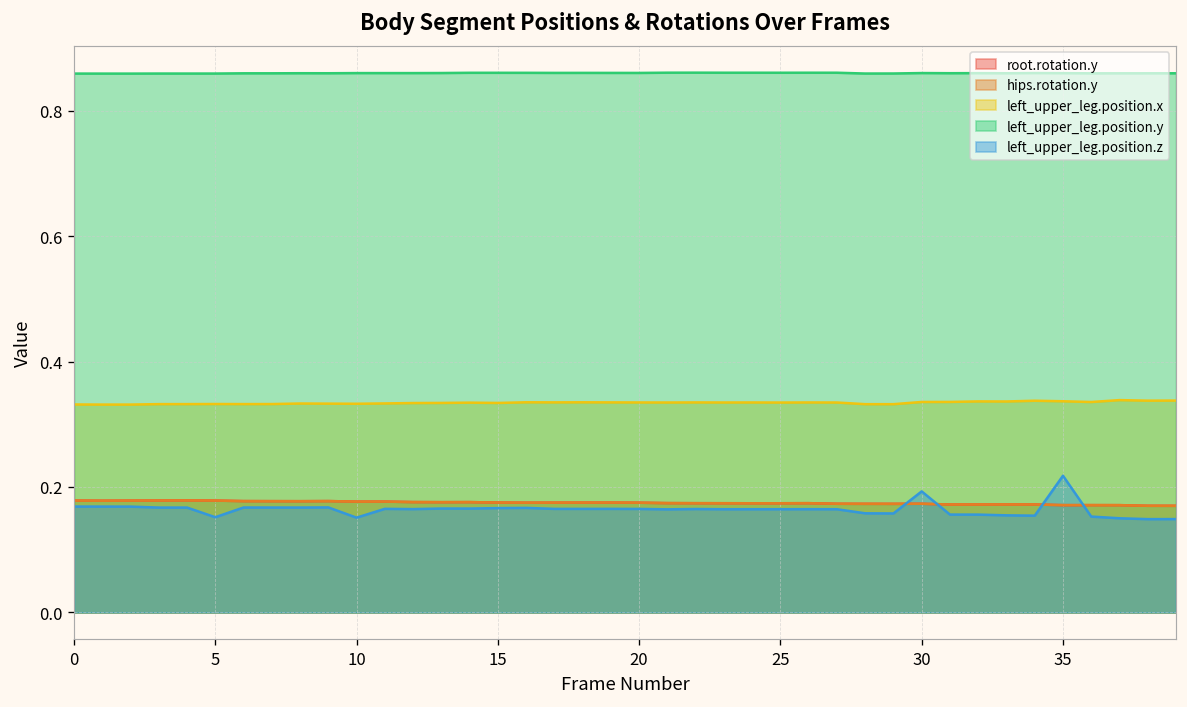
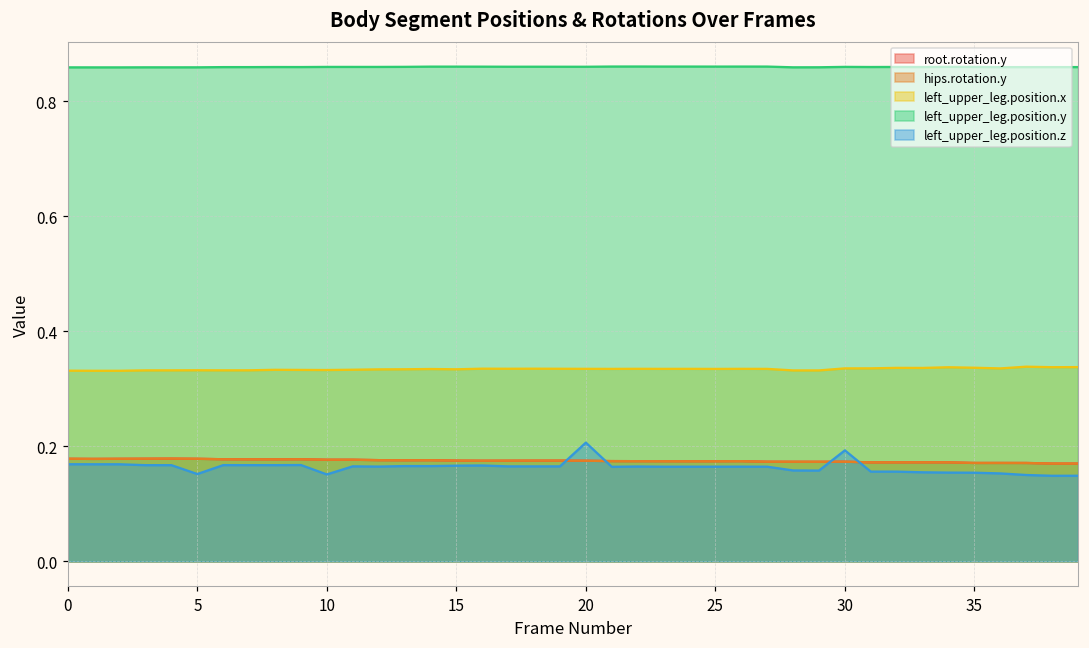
left_upper_leg.position.z, 20: 0.17 -> 0.21
left_upper_leg.position.z, 35: 0.22 -> 0.15
